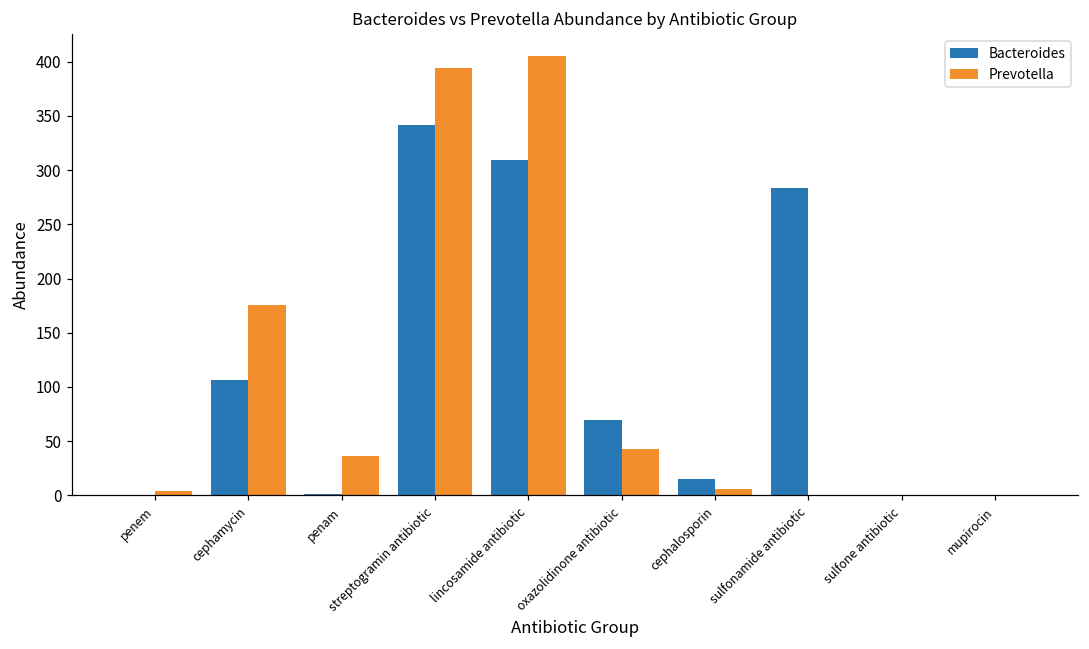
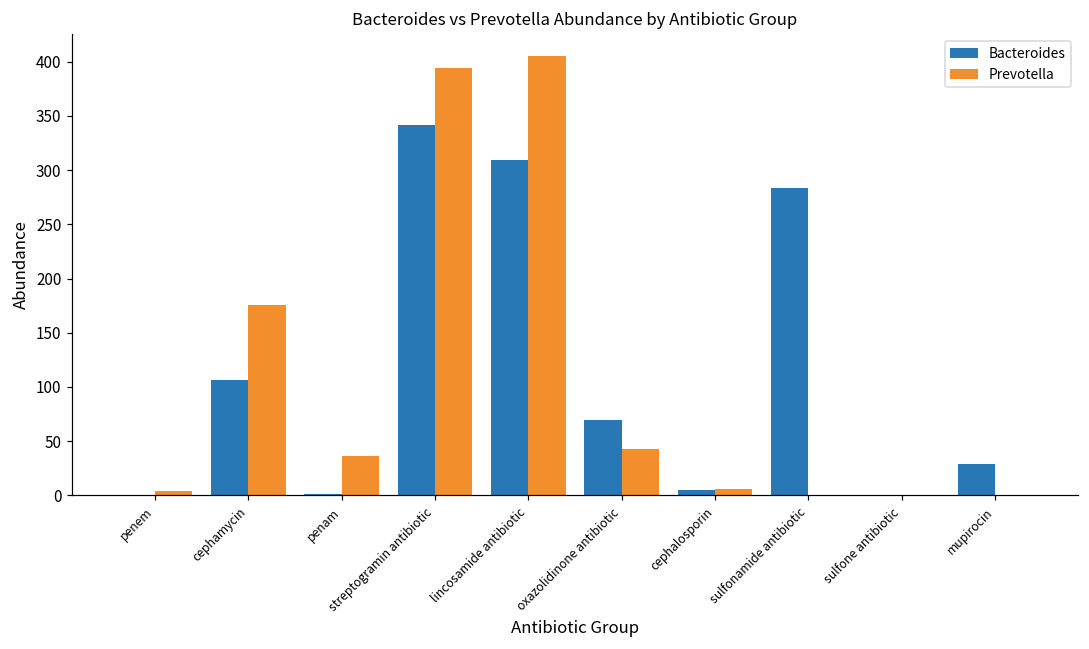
Bacteroides, cephalosporin: 20 -> 0
Bacteroides, mupirocin: 0 -> 30
